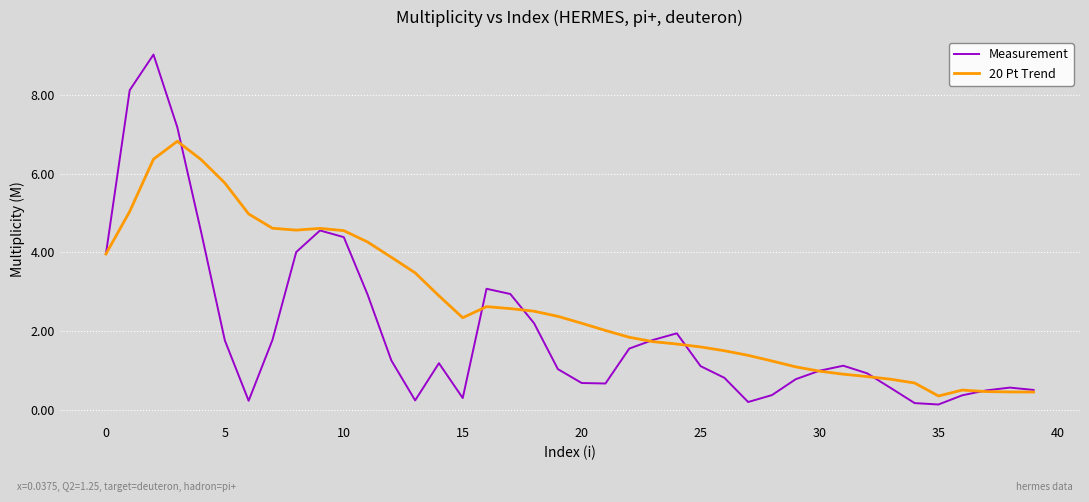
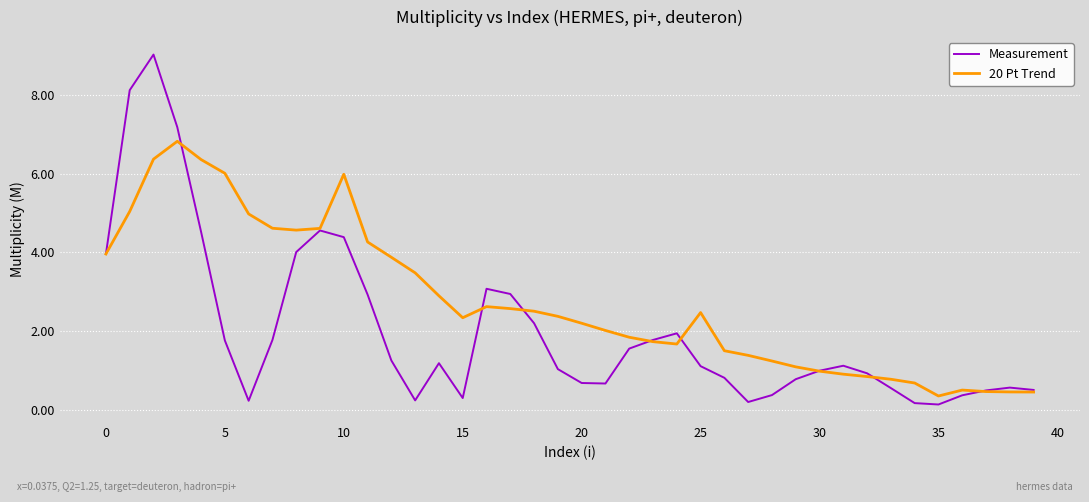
20 Pt Trend, 5: 5.8 -> 6.0
20 Pt Trend, 10: 4.6 -> 6.0
20 Pt Trend, 25: 1.6 -> 2.5
